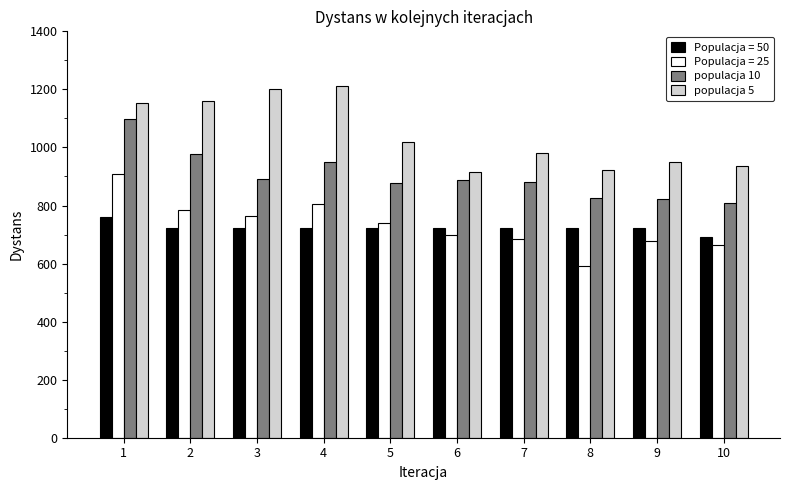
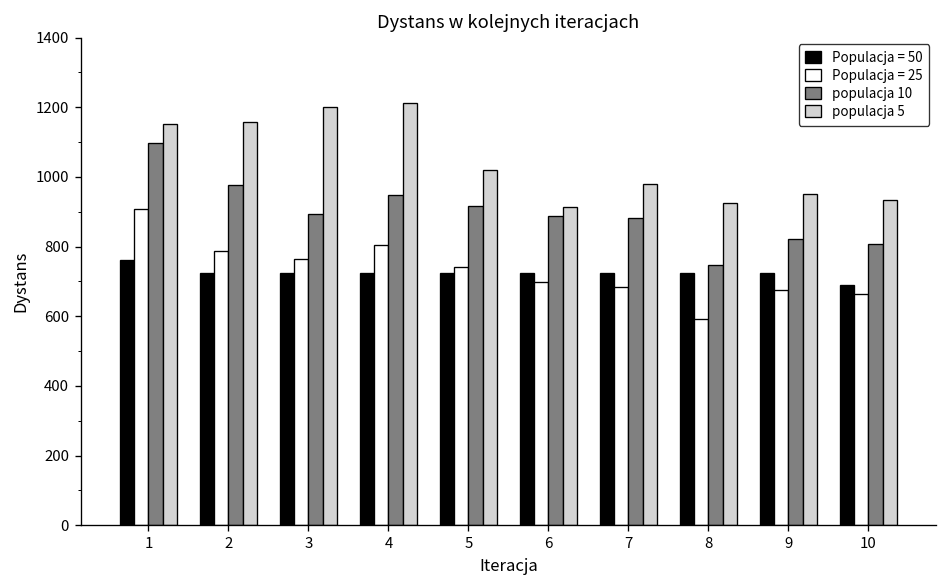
populacja 10, 5: 880 -> 920
populacja 10, 8: 830 -> 750
